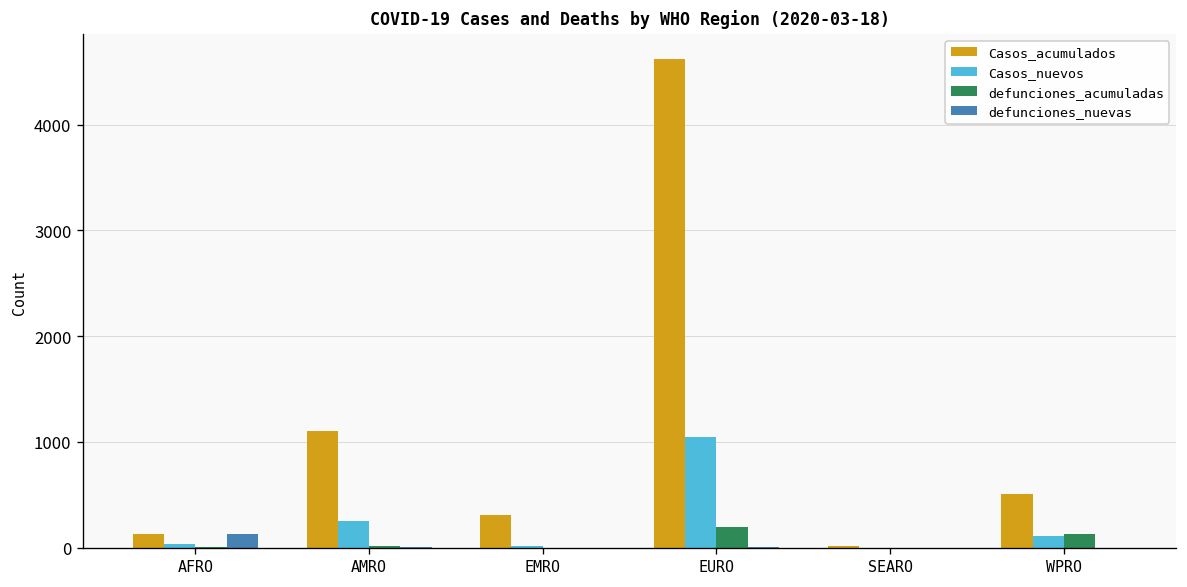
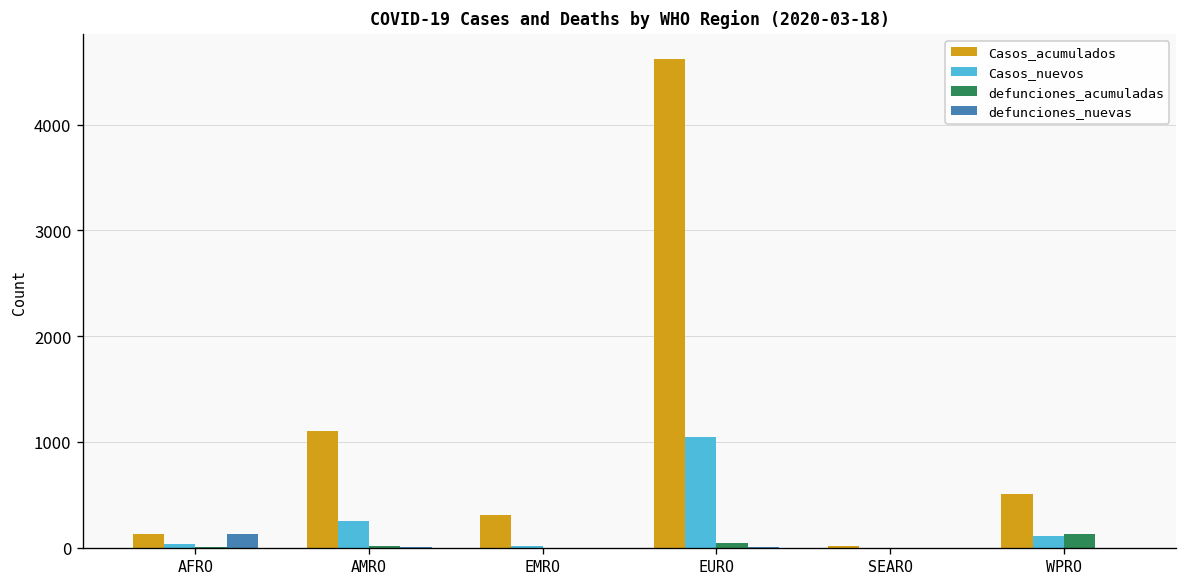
defunciones_acumuladas, EURO: 200 -> 0
